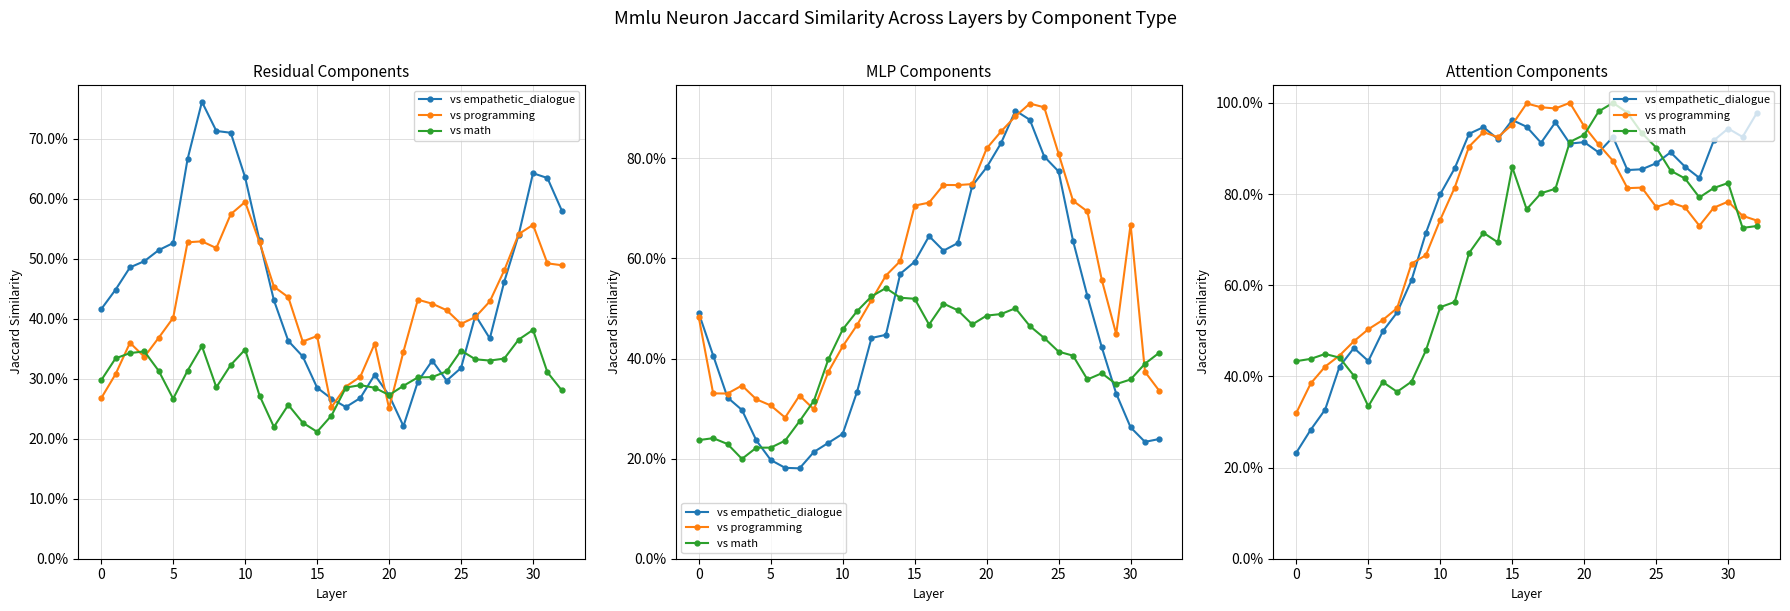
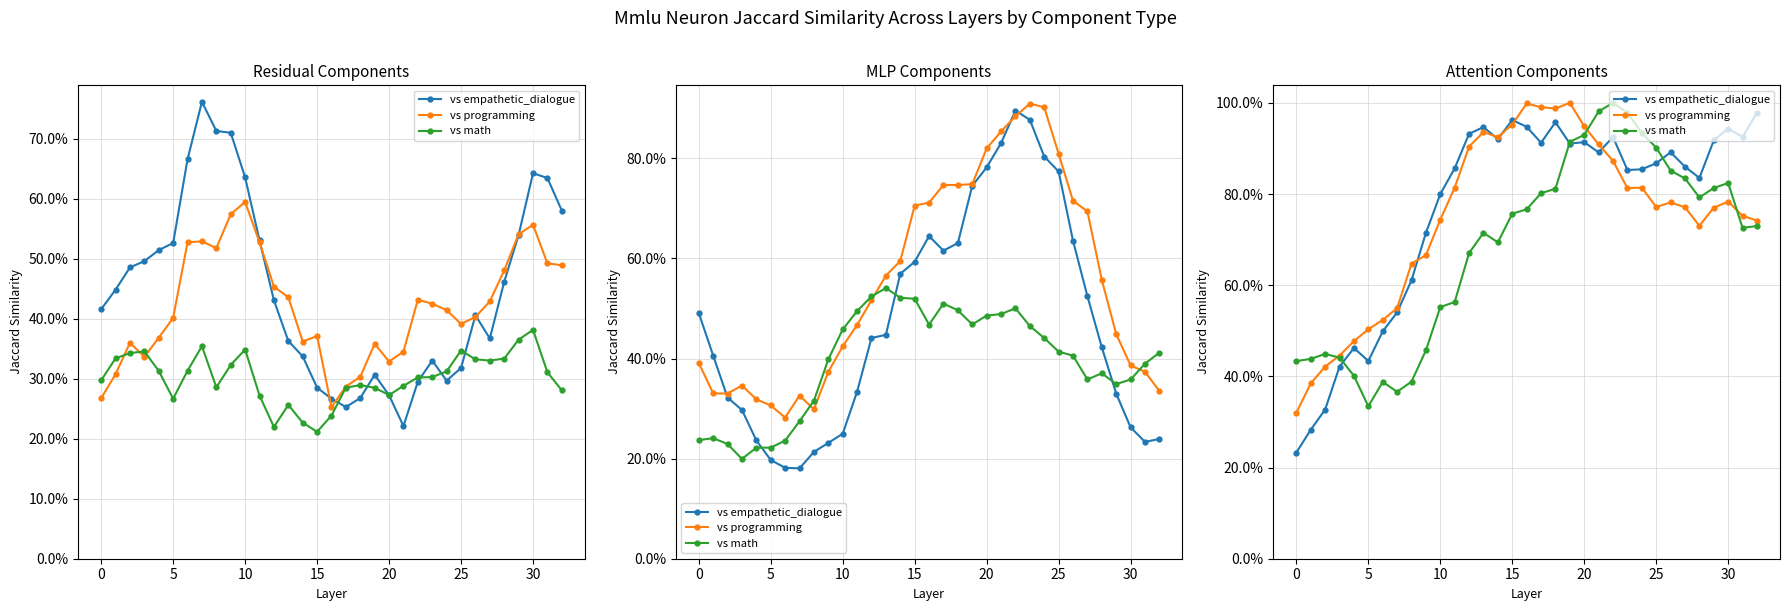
Residual Components, vs programming, 20: 25% -> 33%
MLP Components, vs programming, 0: 48% -> 39%
MLP Components, vs programming, 30: 67% -> 39%
Attention Components, vs math, 15: 86% -> 76%
